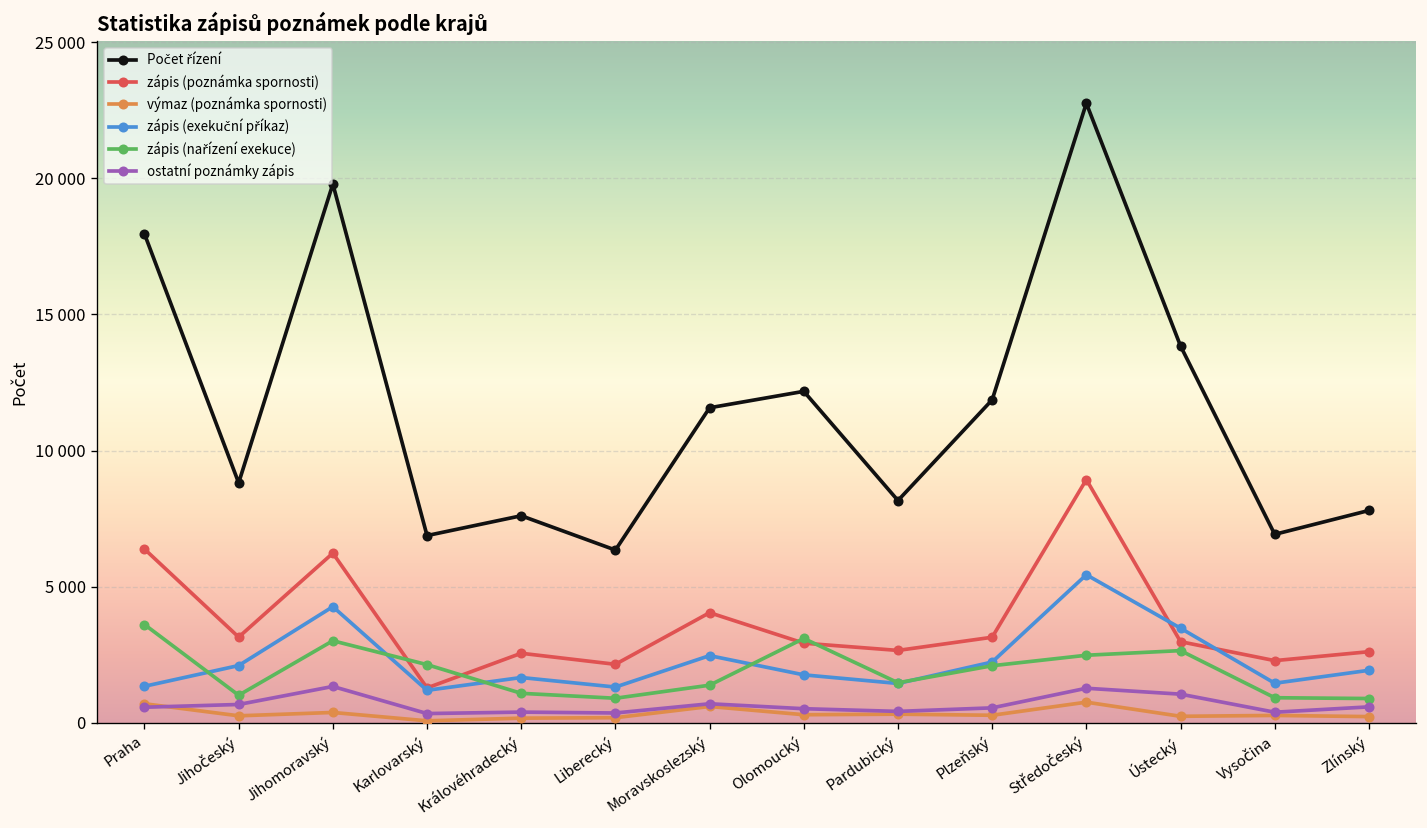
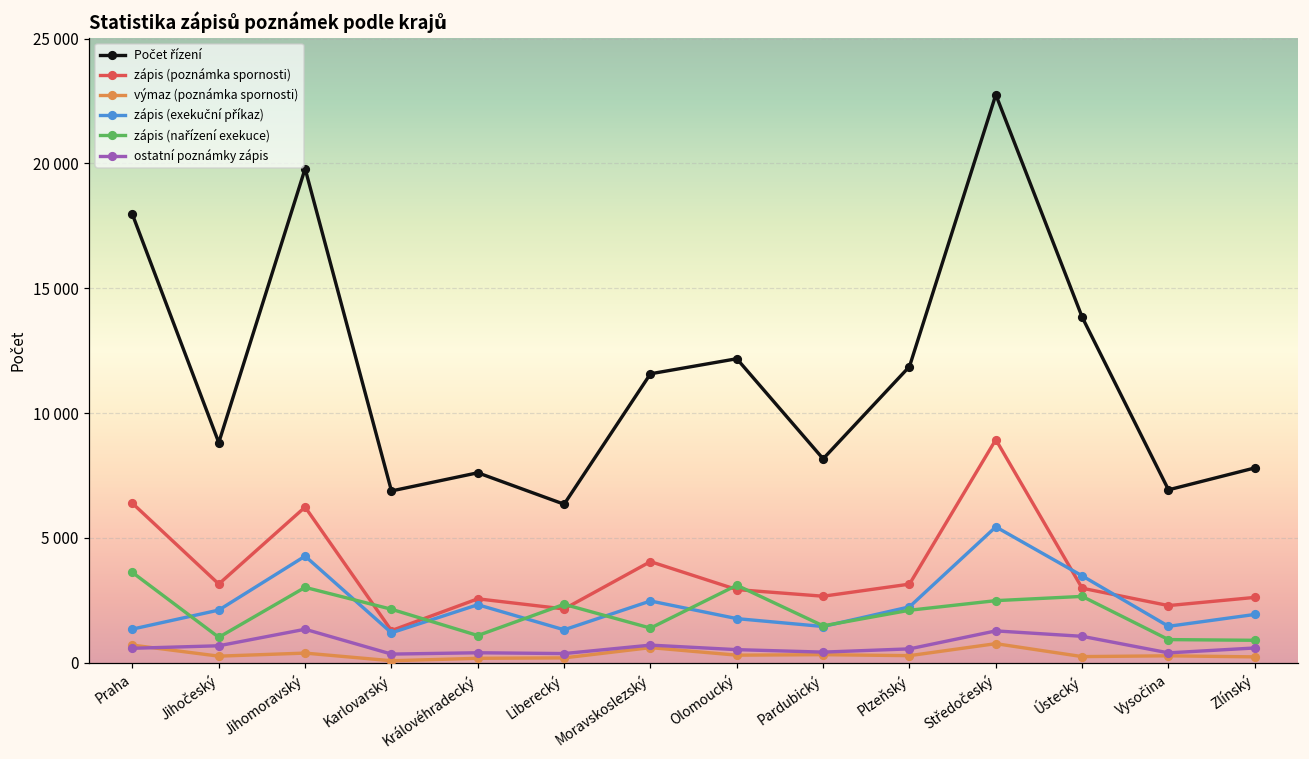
zápis (exekuční příkaz), Královéhradecký: 1700 -> 2300
zápis (nařízení exekuce), Liberecký: 900 -> 2300
